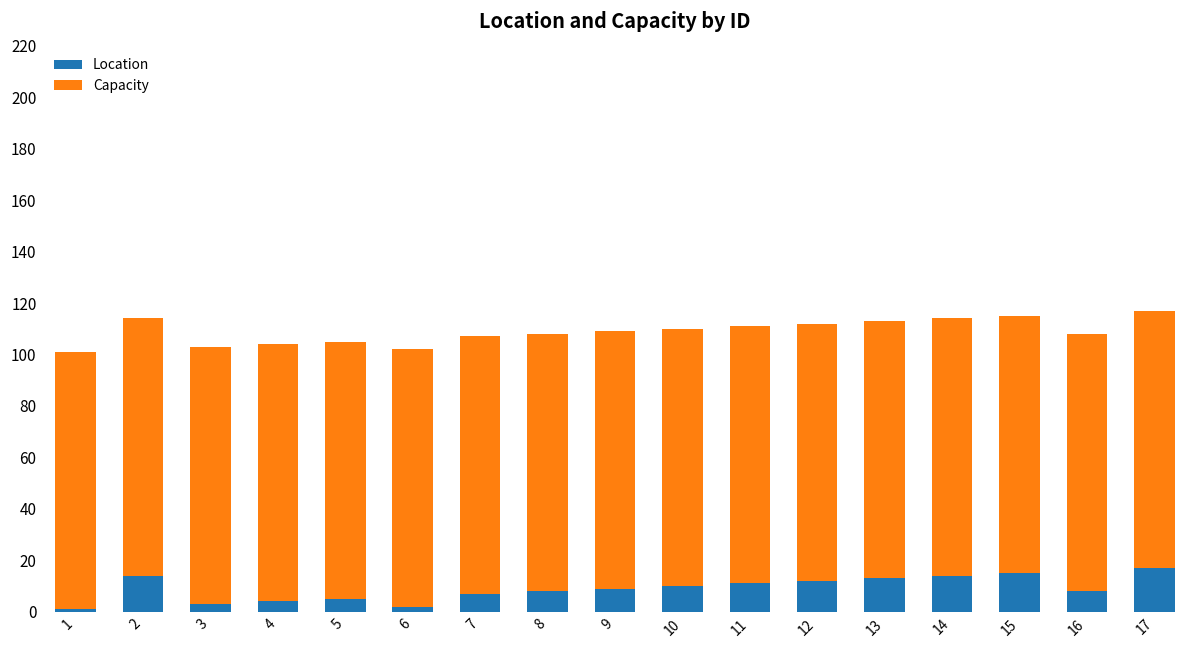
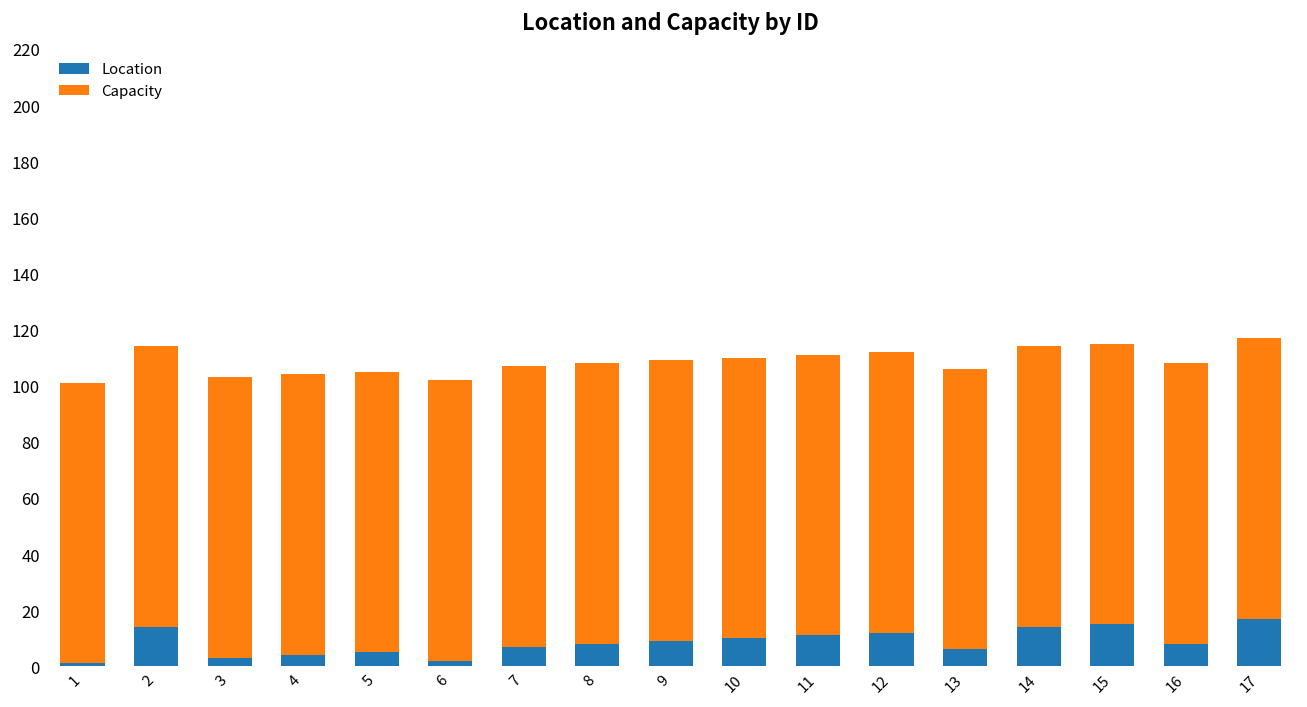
Location, 13: 13 -> 6
